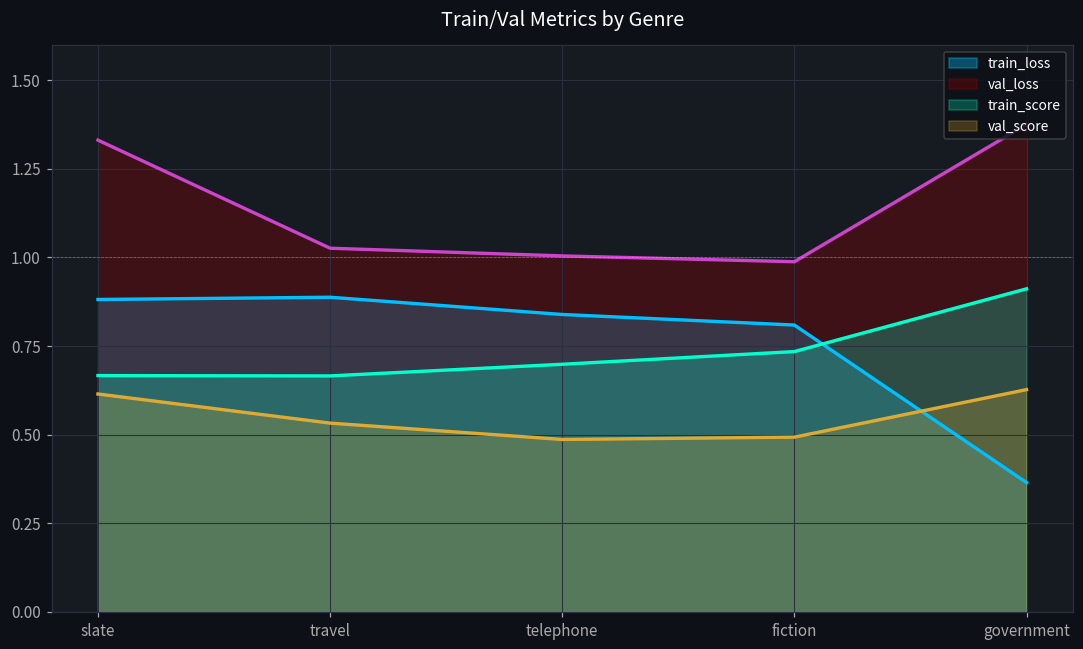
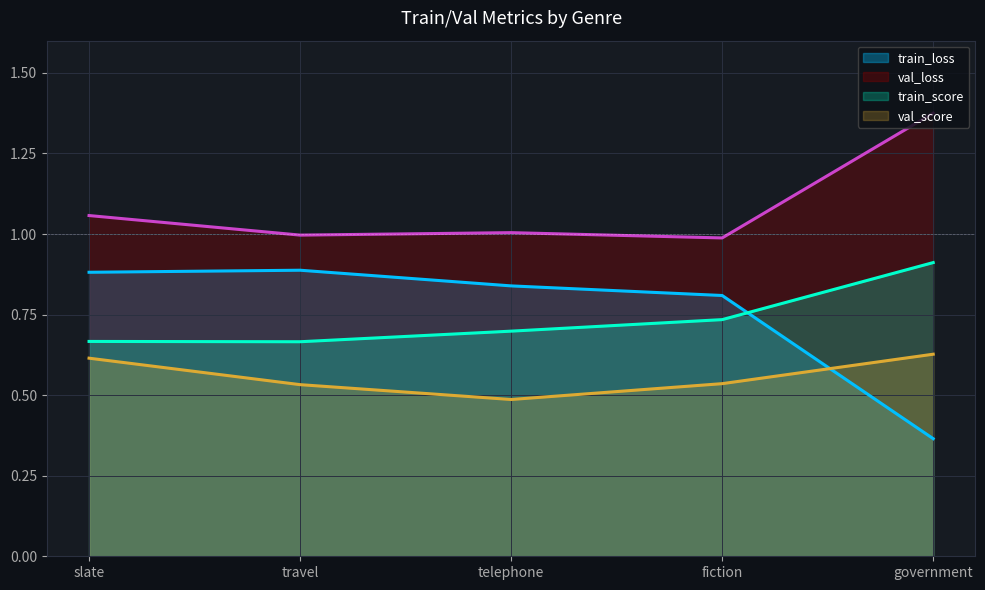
val_loss, slate: 1.33 -> 1.06
val_loss, travel: 1.03 -> 1.00
val_score, fiction: 0.49 -> 0.54
